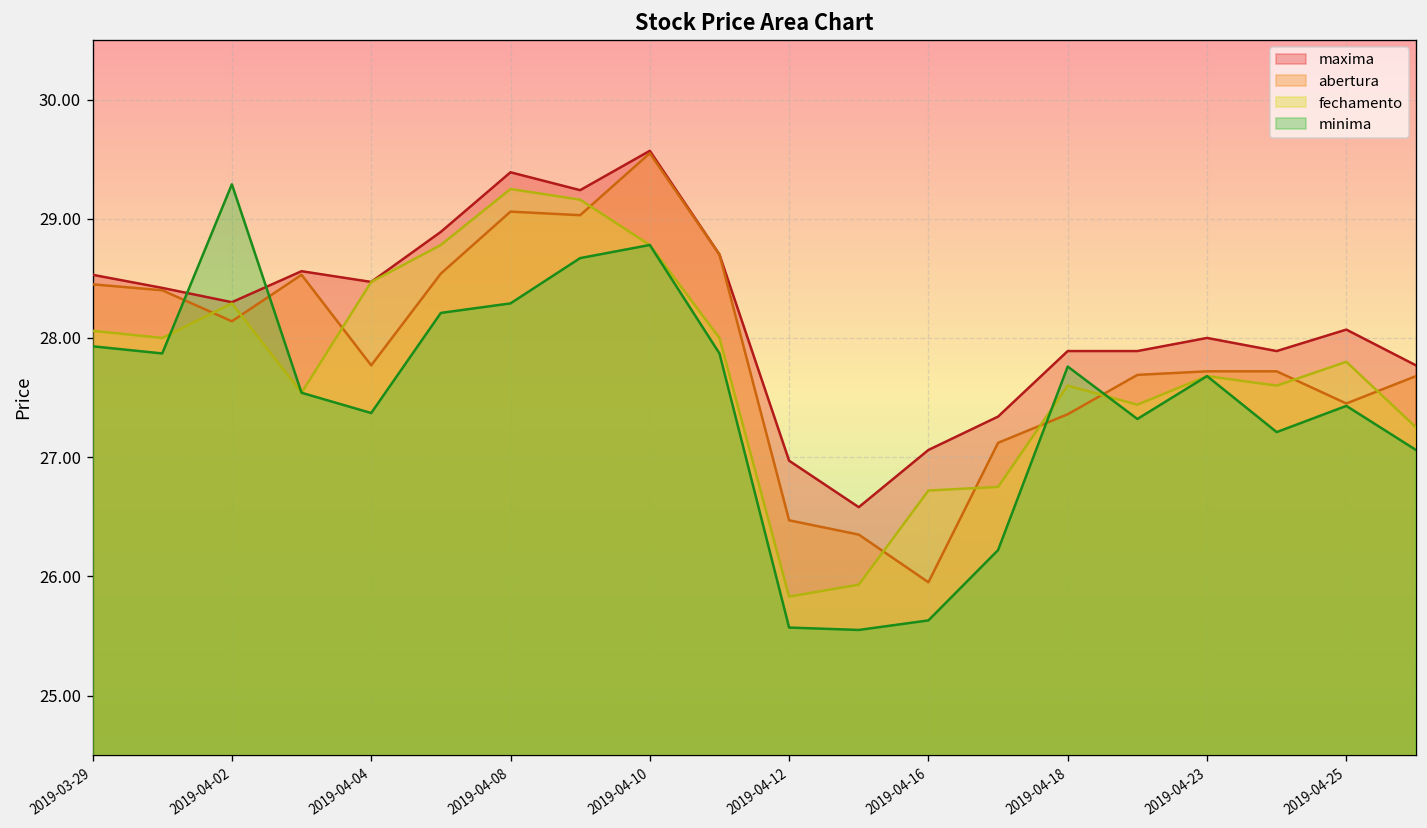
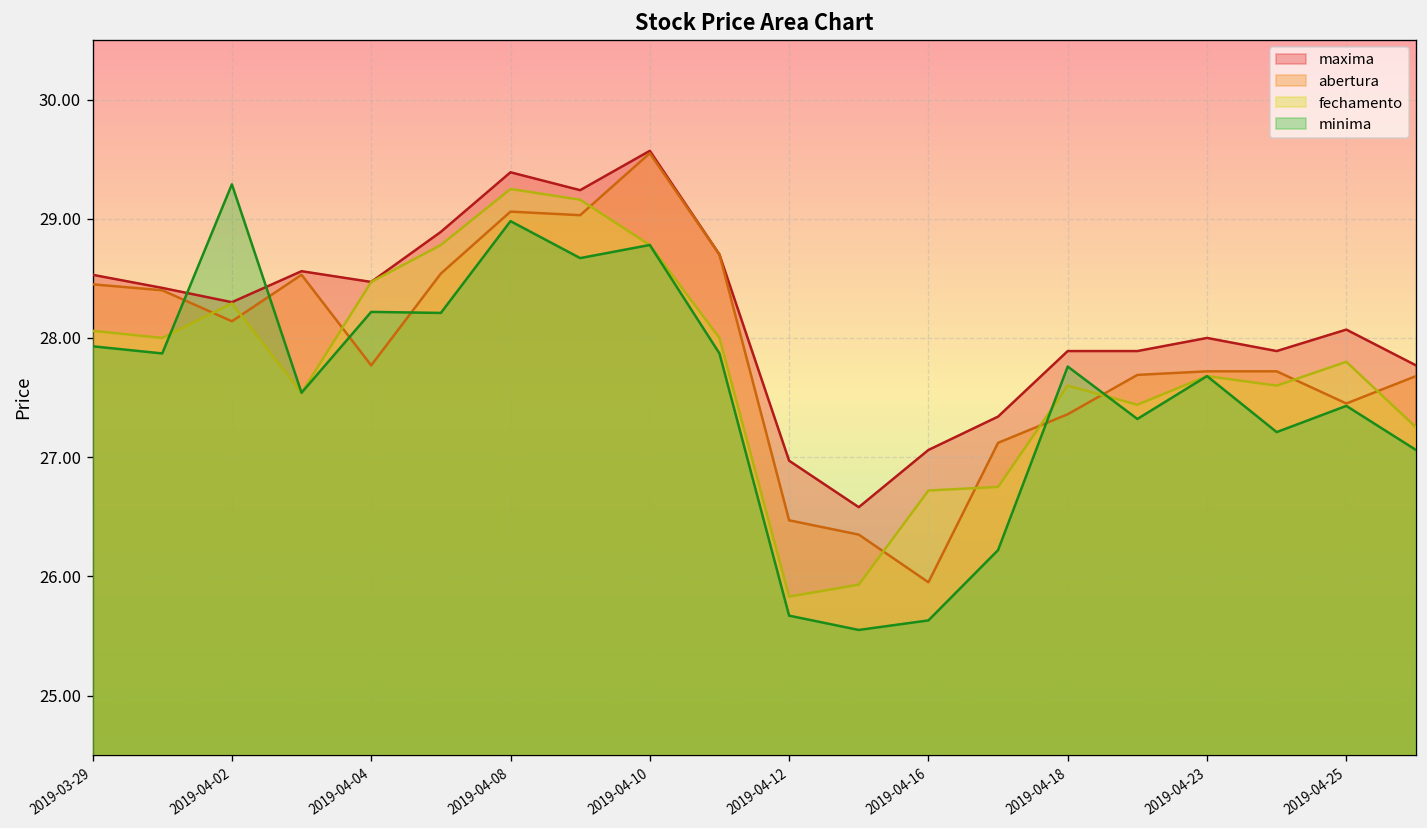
minima, 2019-04-04: 27.4 -> 28.2
minima, 2019-04-08: 28.3 -> 29.0
minima, 2019-04-12: 25.6 -> 25.7
